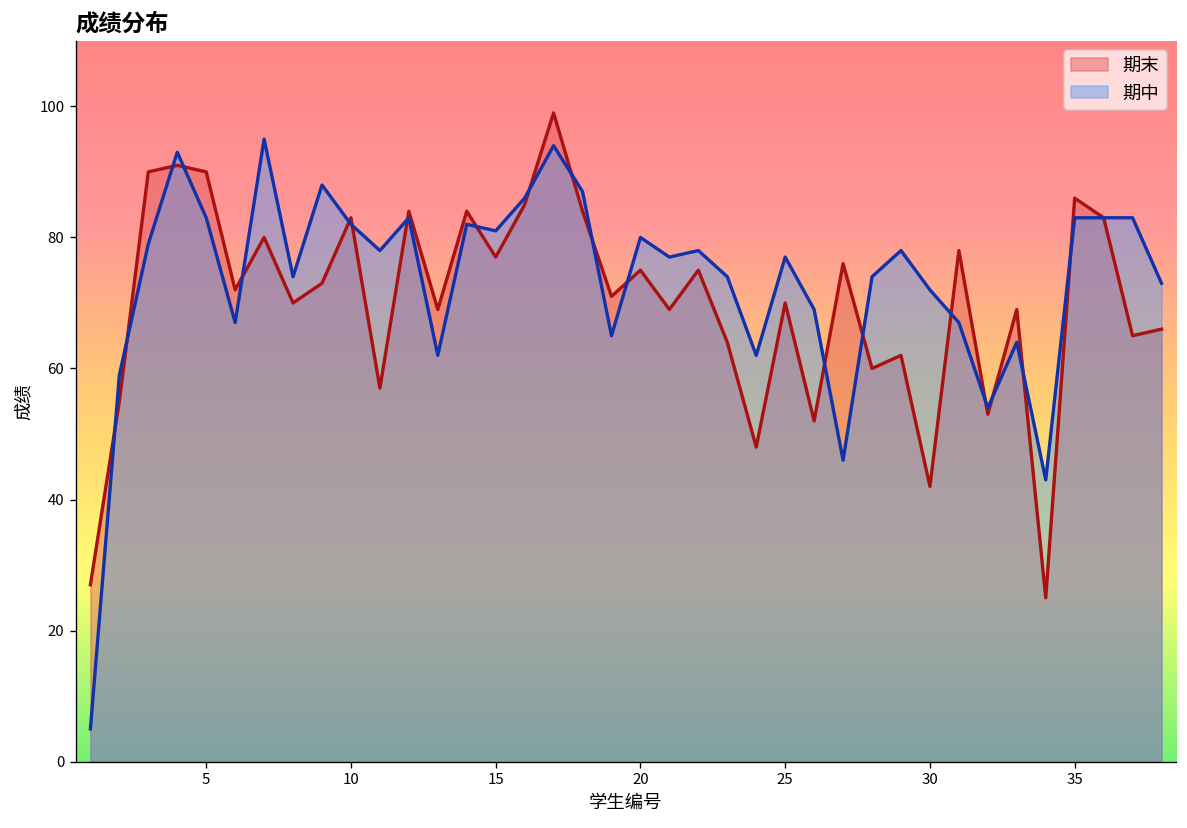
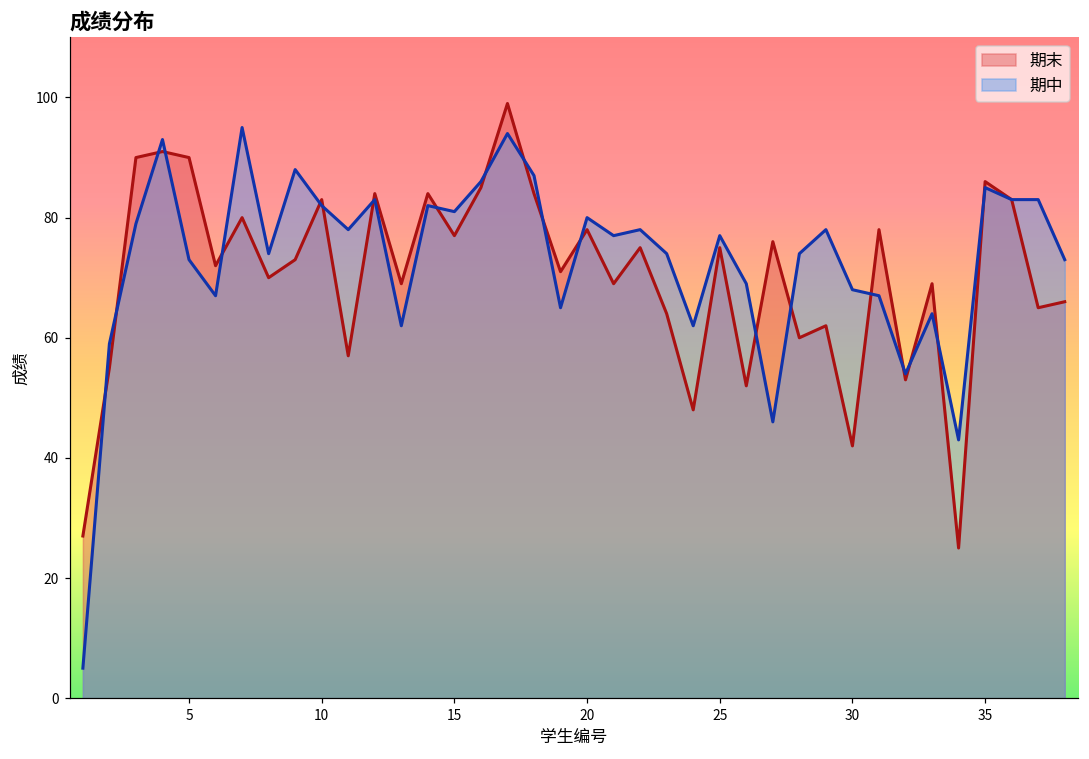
期中, 5: 83 -> 73
期末, 20: 75 -> 78
期末, 25: 70 -> 75
期中, 30: 72 -> 68
期中, 35: 83 -> 85
